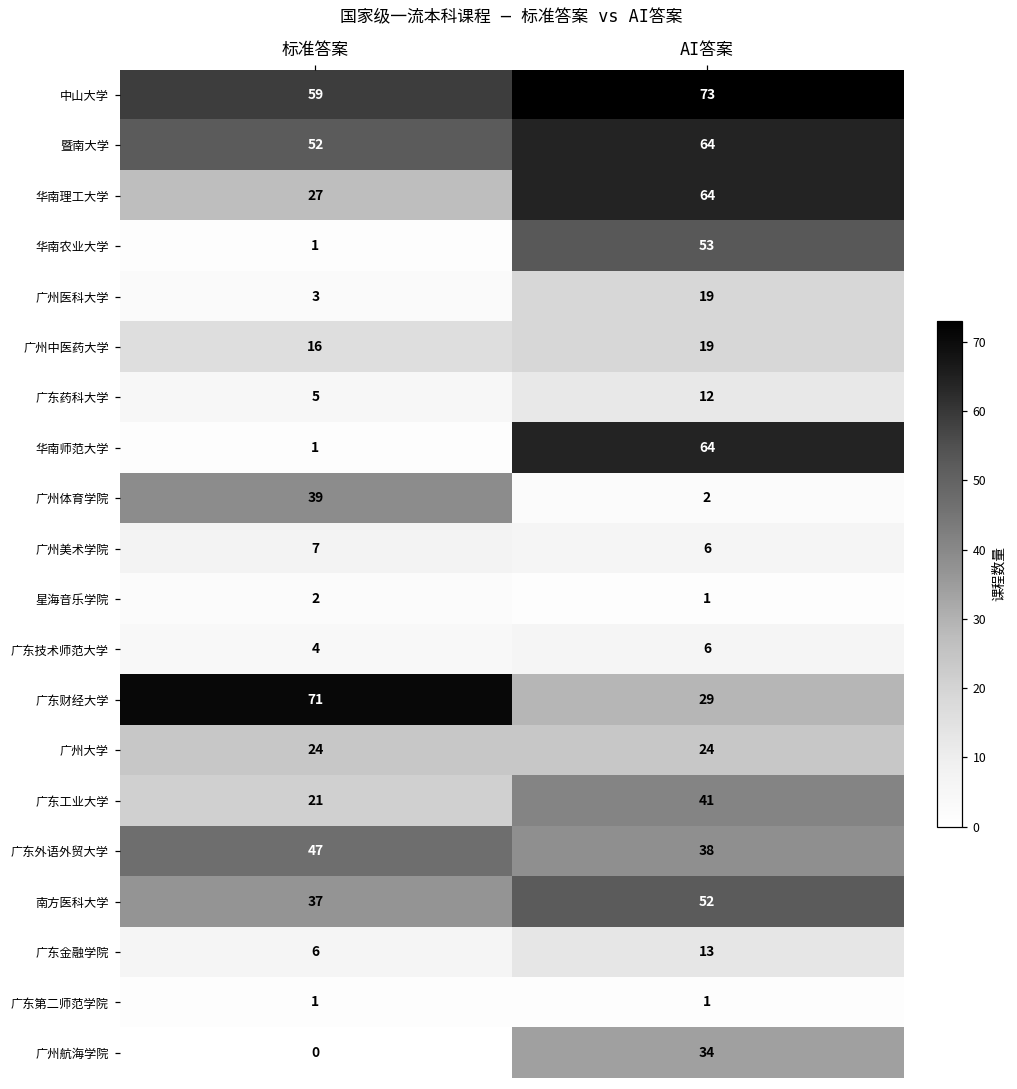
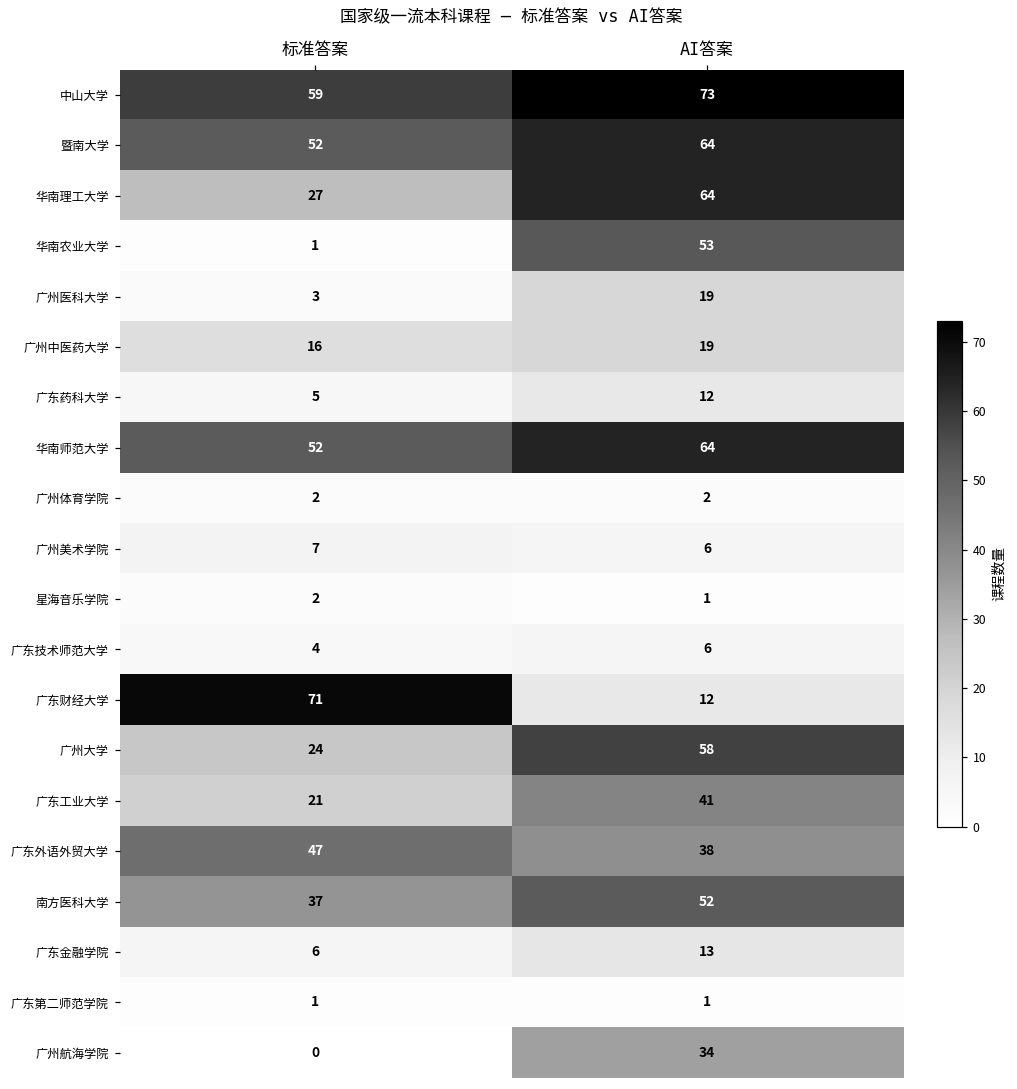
华南师范大学, 标准答案: 1 -> 52
广州体育学院, 标准答案: 39 -> 2
广东财经大学, AI答案: 29 -> 12
广州大学, AI答案: 24 -> 58
